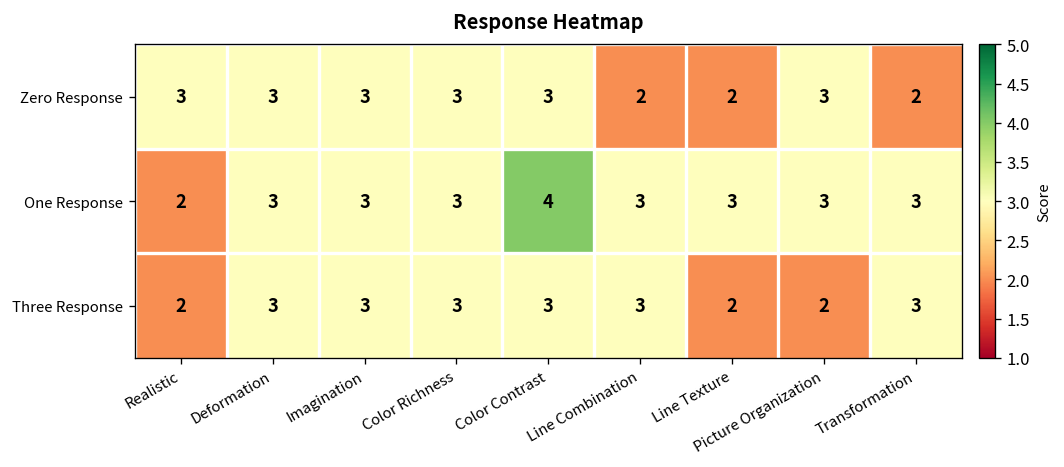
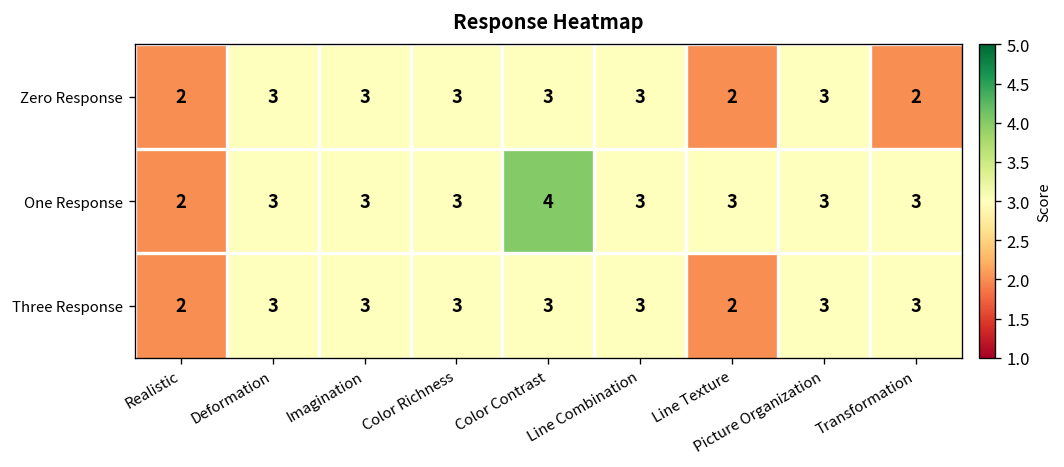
Zero Response, Realistic: 3 -> 2
Zero Response, Line Combination: 2 -> 3
Three Response, Picture Organization: 2 -> 3
